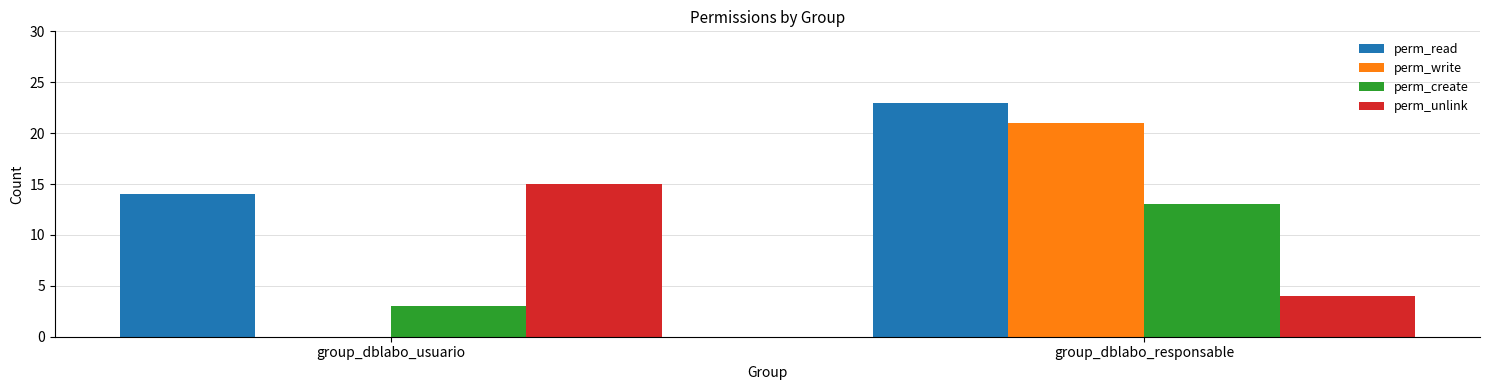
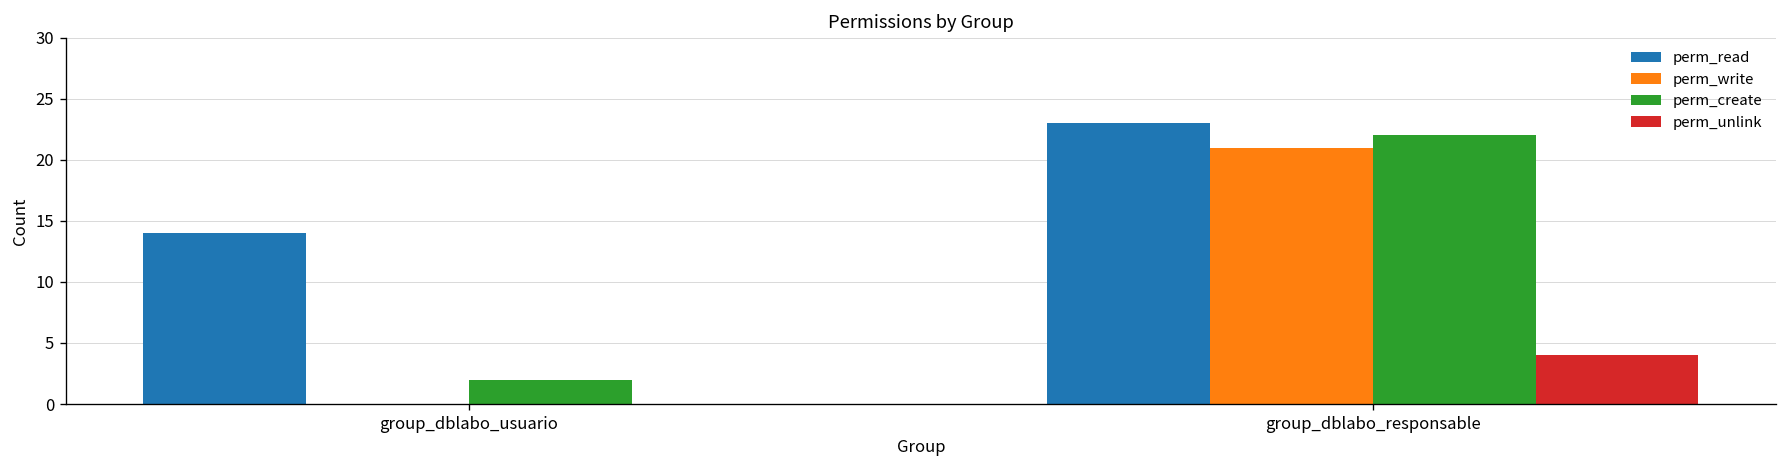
perm_create, group_dblabo_usuario: 3 -> 2
perm_unlink, group_dblabo_usuario: 15 -> 0
perm_create, group_dblabo_responsable: 13 -> 22
